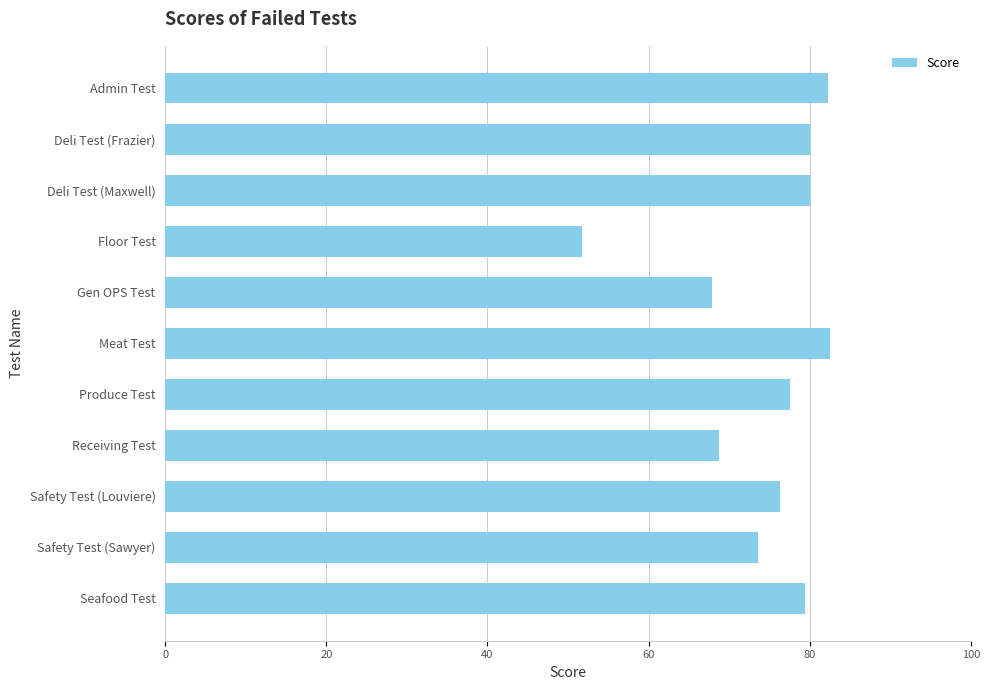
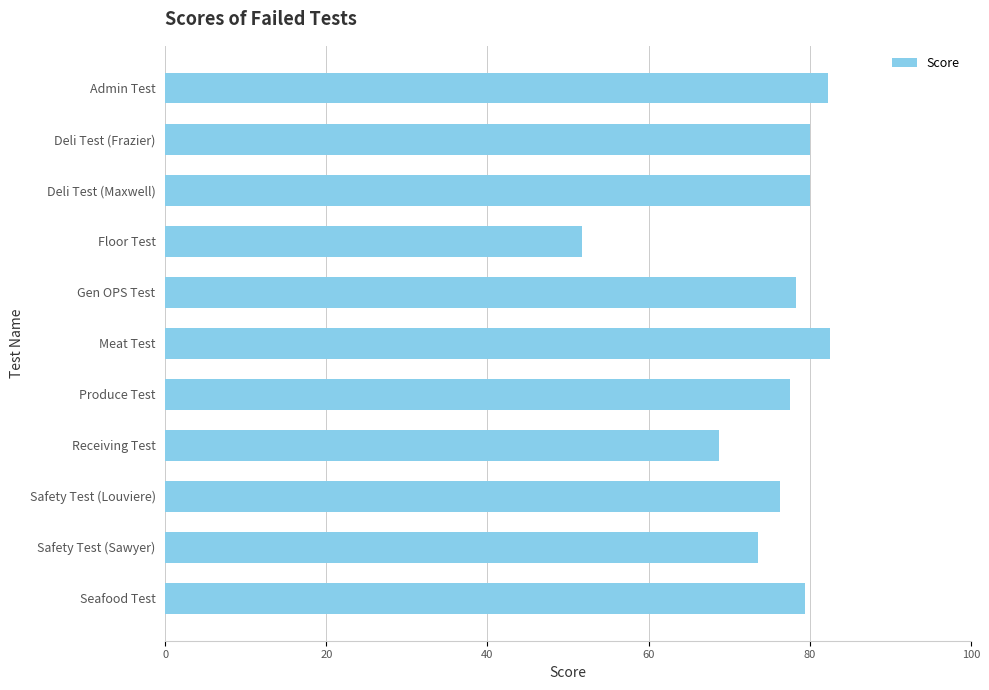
Gen OPS Test: 68 -> 78
